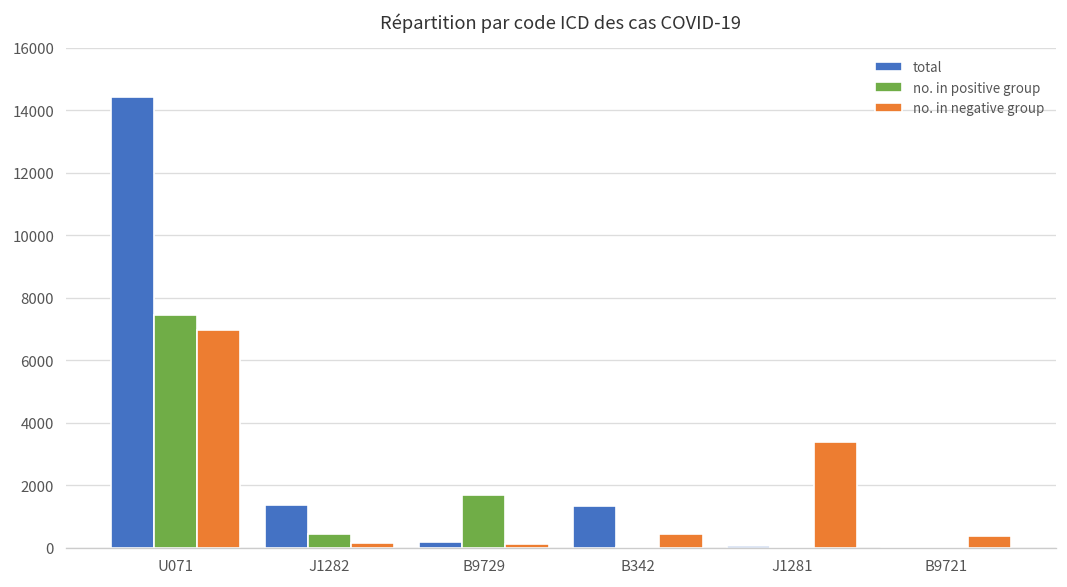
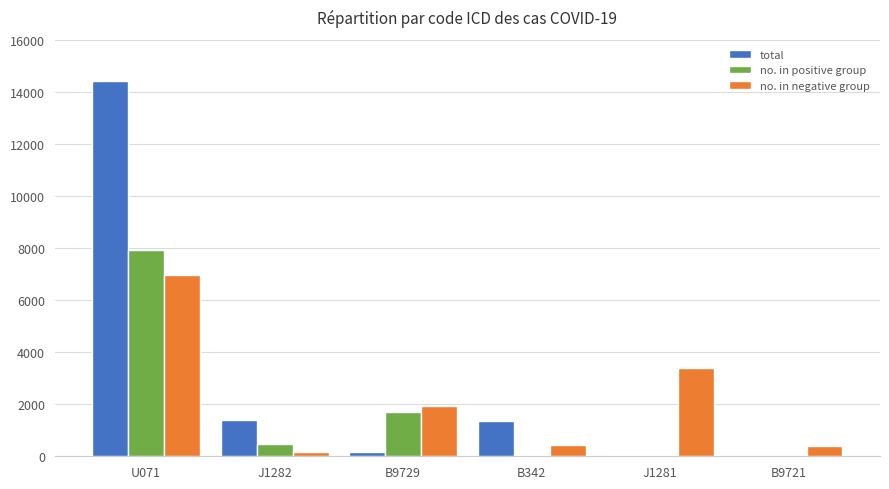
no. in positive group, U071: 7500 -> 7900
no. in negative group, B9729: 100 -> 1900
